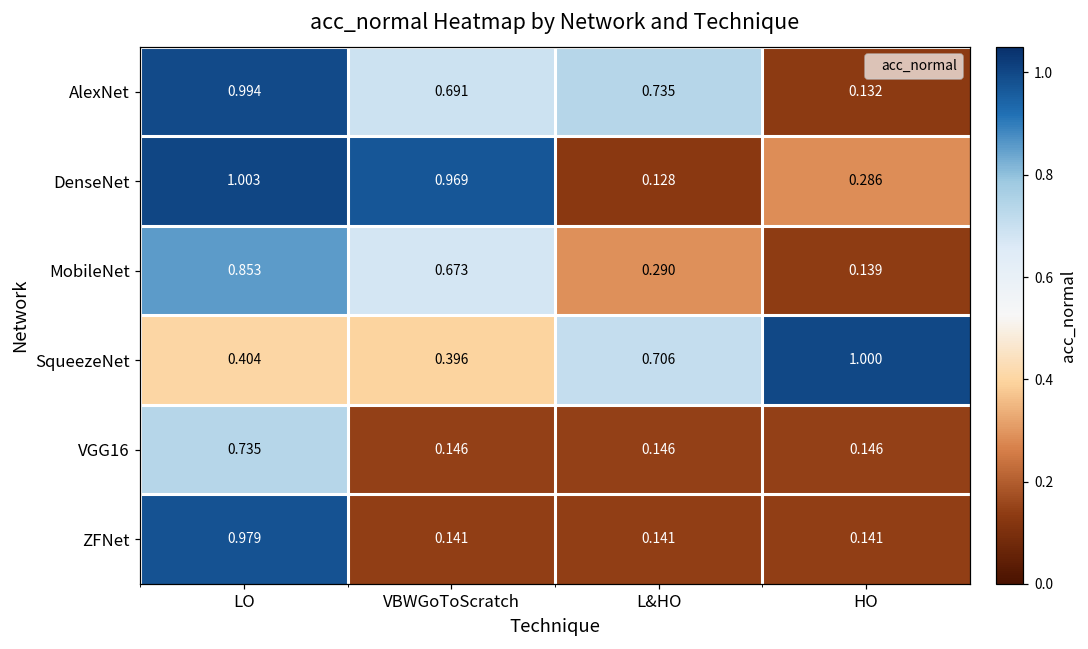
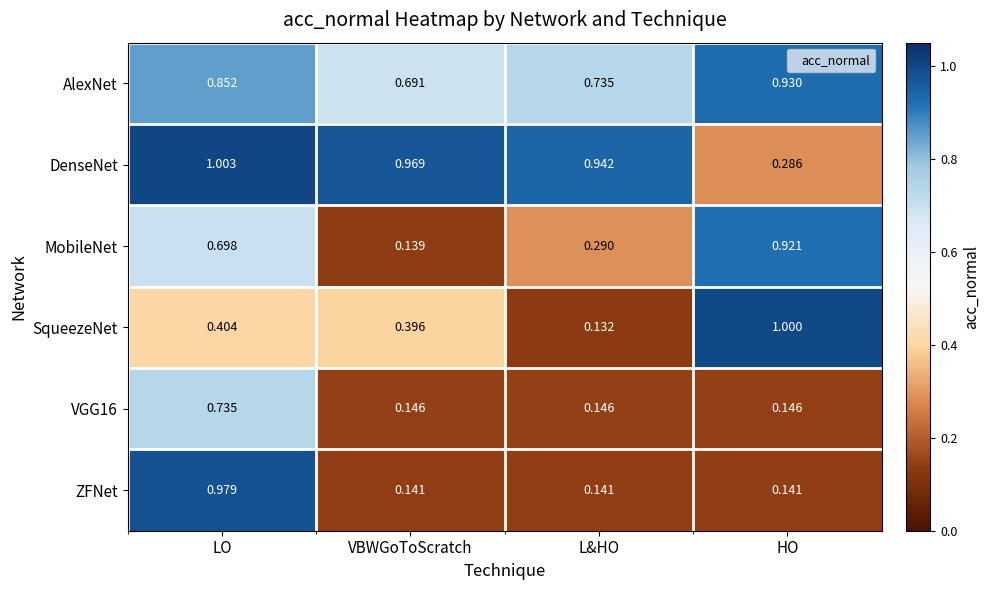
AlexNet, LO: 0.994 -> 0.852
AlexNet, HO: 0.132 -> 0.930
DenseNet, L&HO: 0.128 -> 0.942
MobileNet, LO: 0.853 -> 0.698
MobileNet, VBWGoToScratch: 0.673 -> 0.139
MobileNet, HO: 0.139 -> 0.921
SqueezeNet, L&HO: 0.706 -> 0.132
